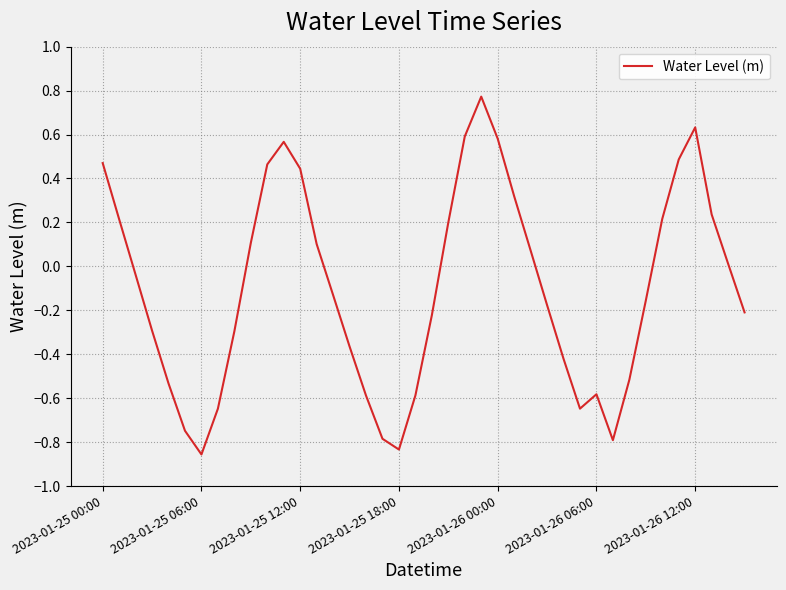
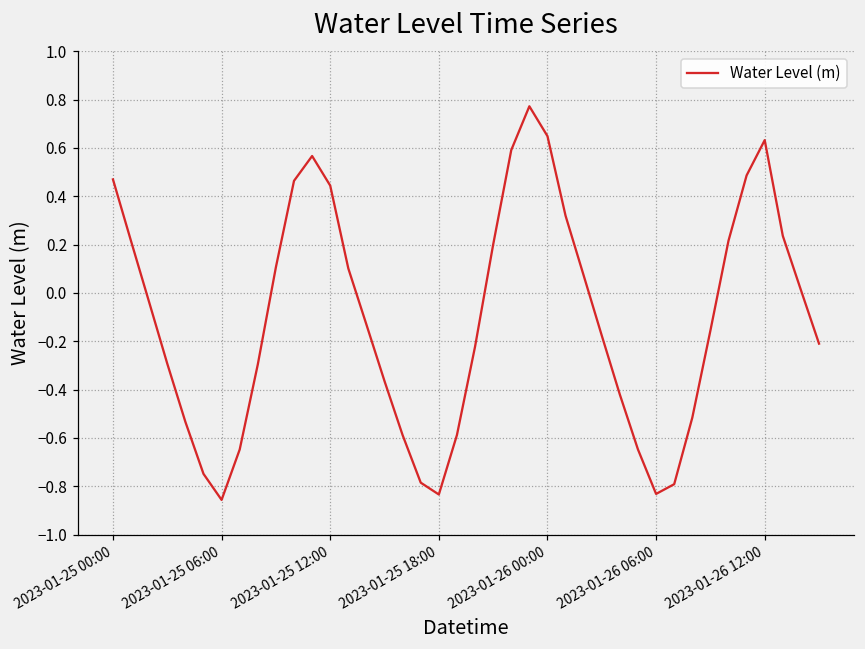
2023-01-26 00:00: 0.58 -> 0.65
2023-01-26 06:00: -0.58 -> -0.83
